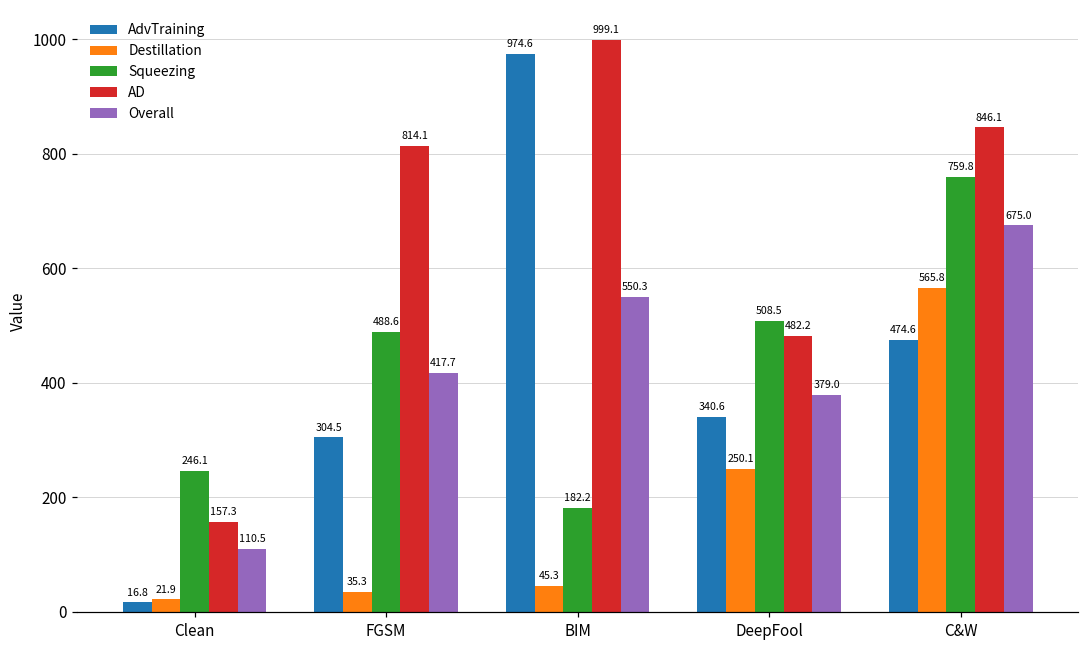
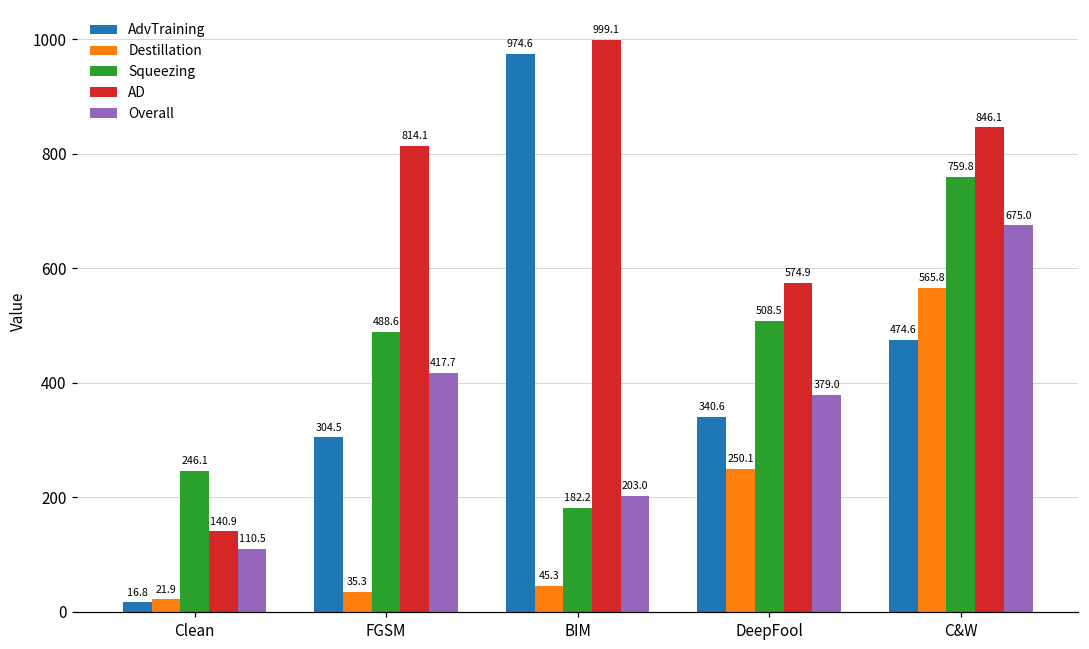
AD, Clean: 157.3 -> 140.9
Overall, BIM: 550.3 -> 203.0
AD, DeepFool: 482.2 -> 574.9
